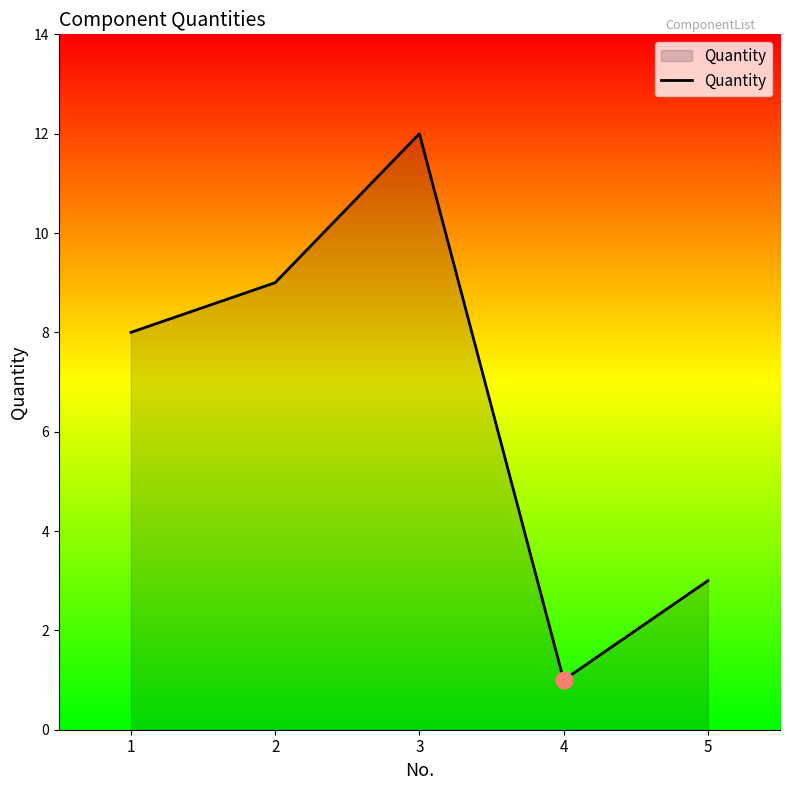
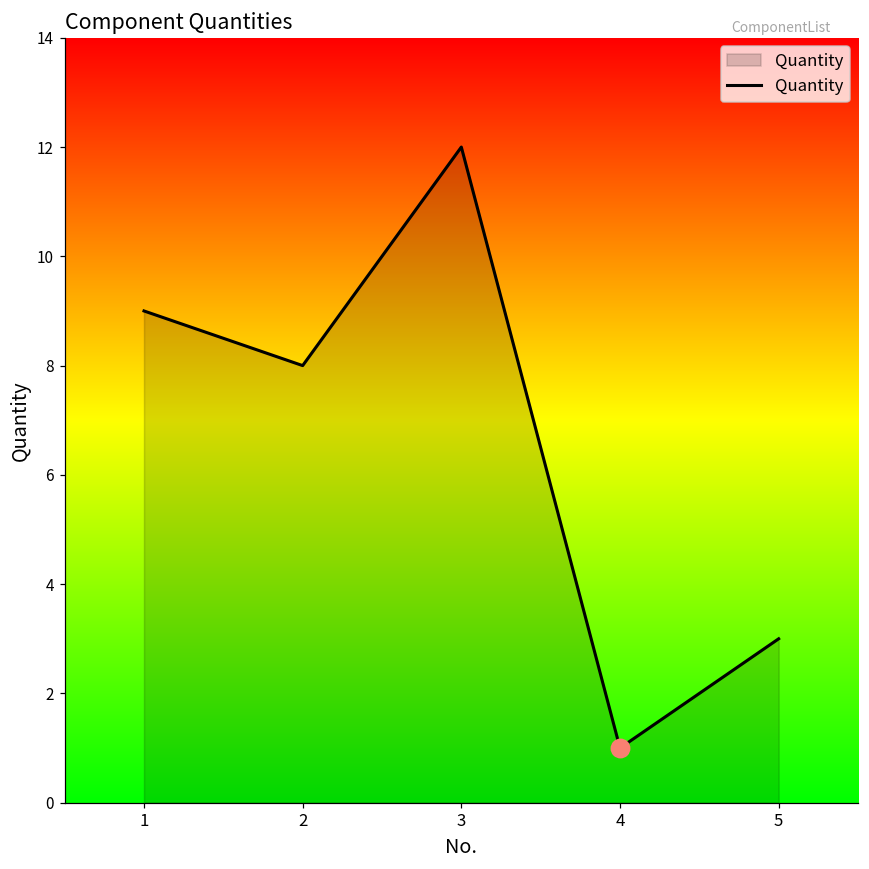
Quantity, 1: 8 -> 9
Quantity, 2: 9 -> 8
